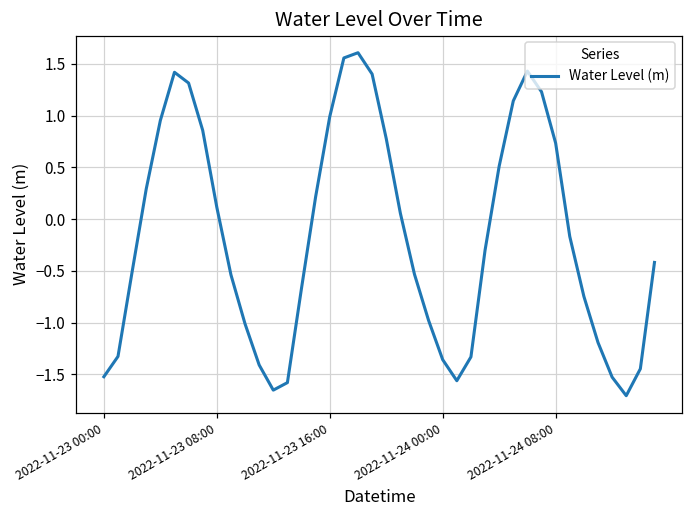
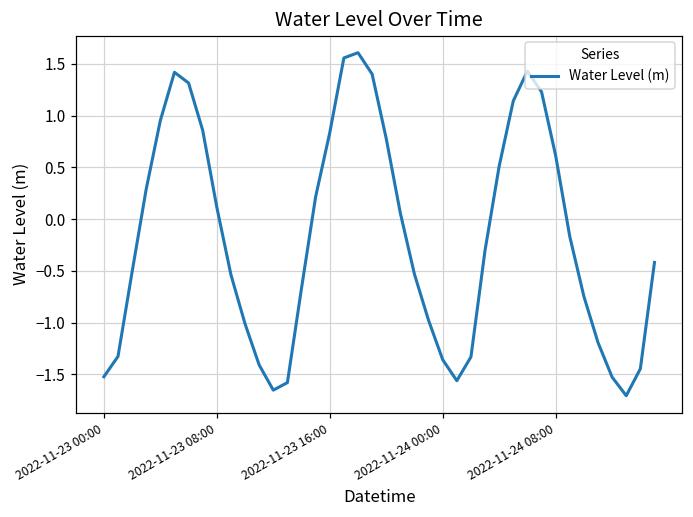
2022-11-23 16:00: 1.0 -> 0.8
2022-11-24 08:00: 0.7 -> 0.6
